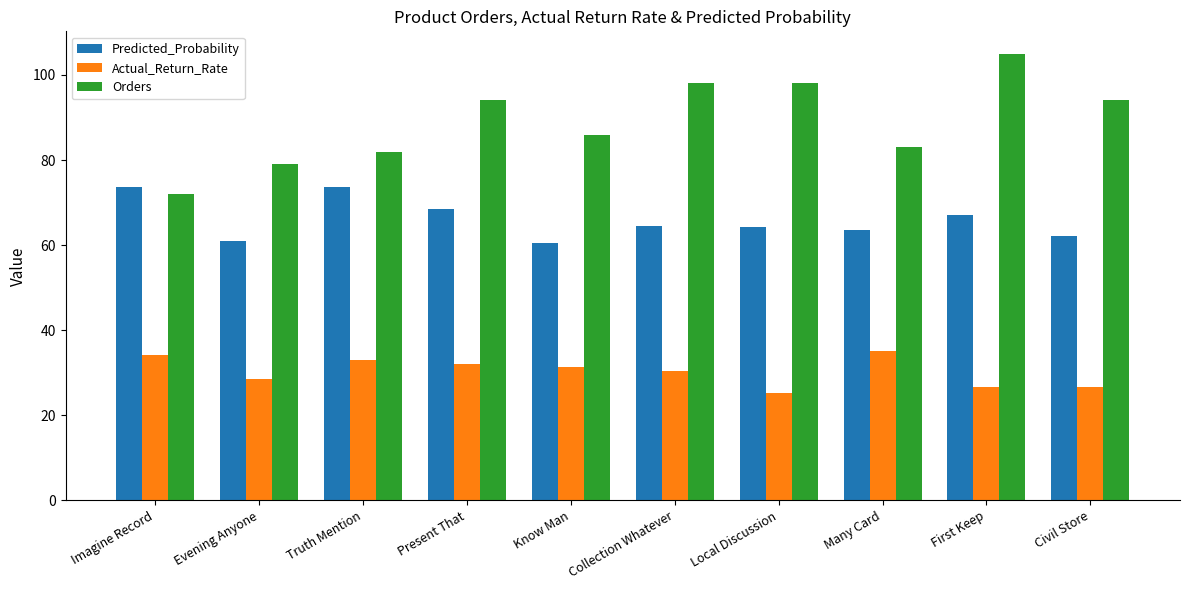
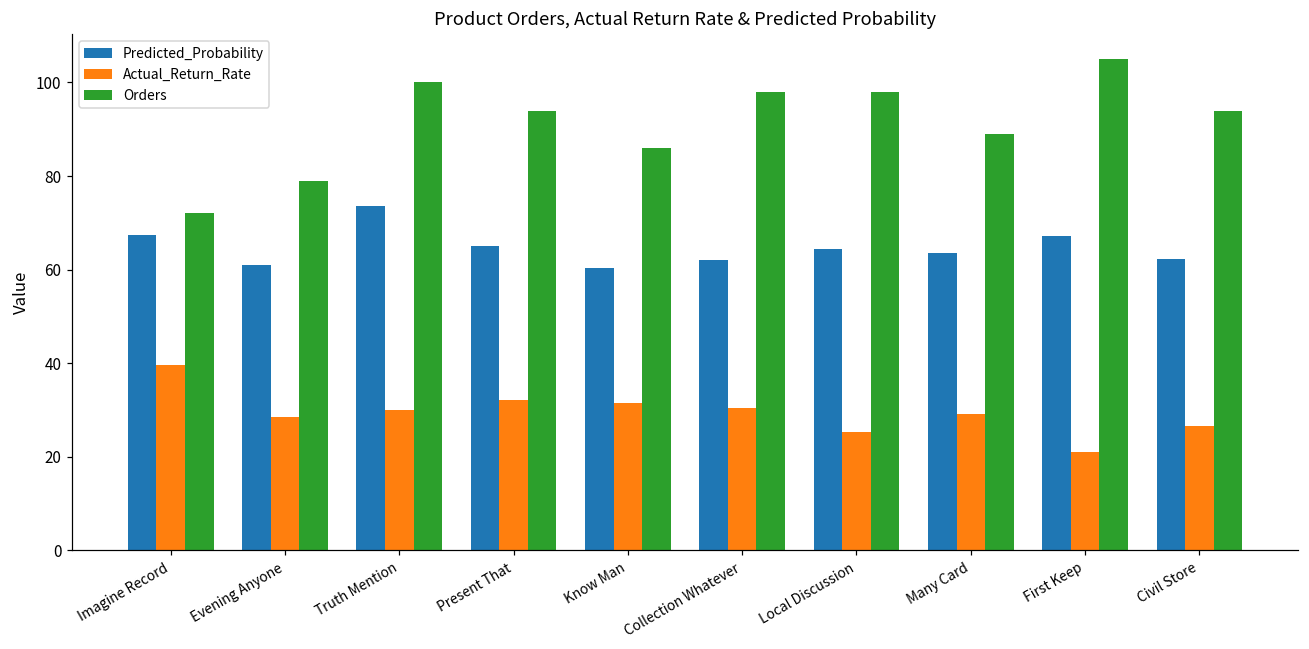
Predicted_Probability, Imagine Record: 74 -> 67
Actual_Return_Rate, Imagine Record: 34 -> 40
Actual_Return_Rate, Truth Mention: 33 -> 30
Orders, Truth Mention: 82 -> 100
Predicted_Probability, Present That: 69 -> 65
Predicted_Probability, Collection Whatever: 65 -> 62
Actual_Return_Rate, Many Card: 35 -> 29
Orders, Many Card: 83 -> 89
Actual_Return_Rate, First Keep: 27 -> 21
